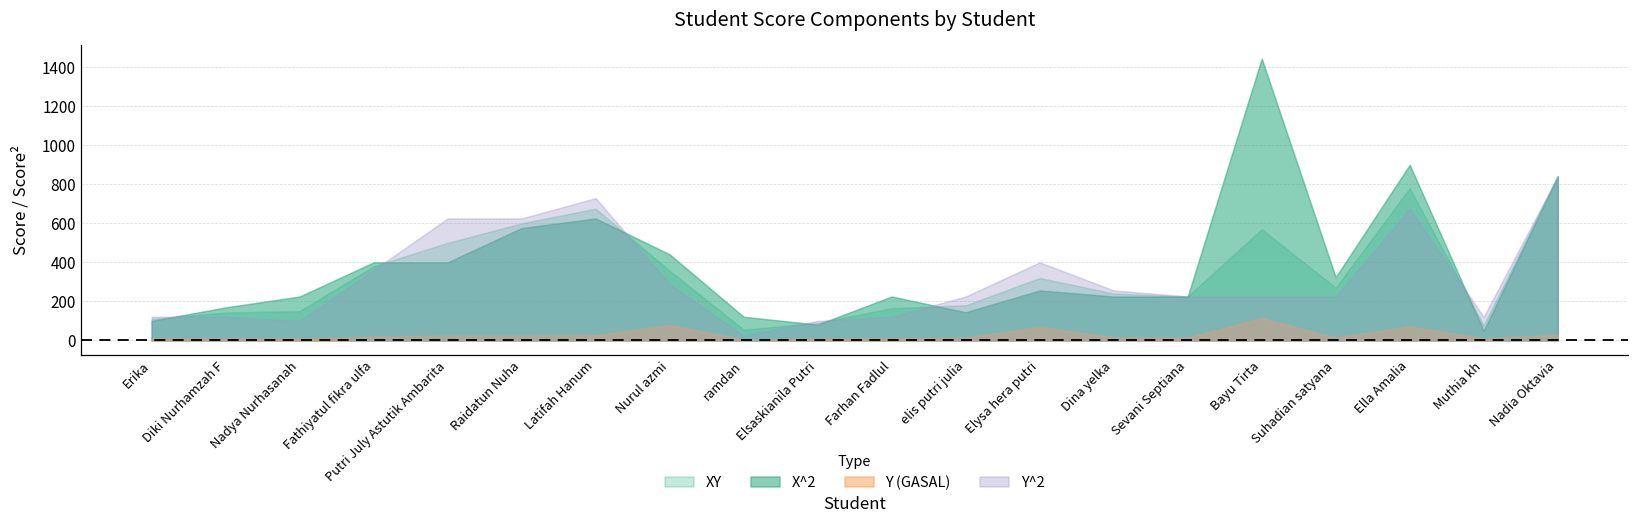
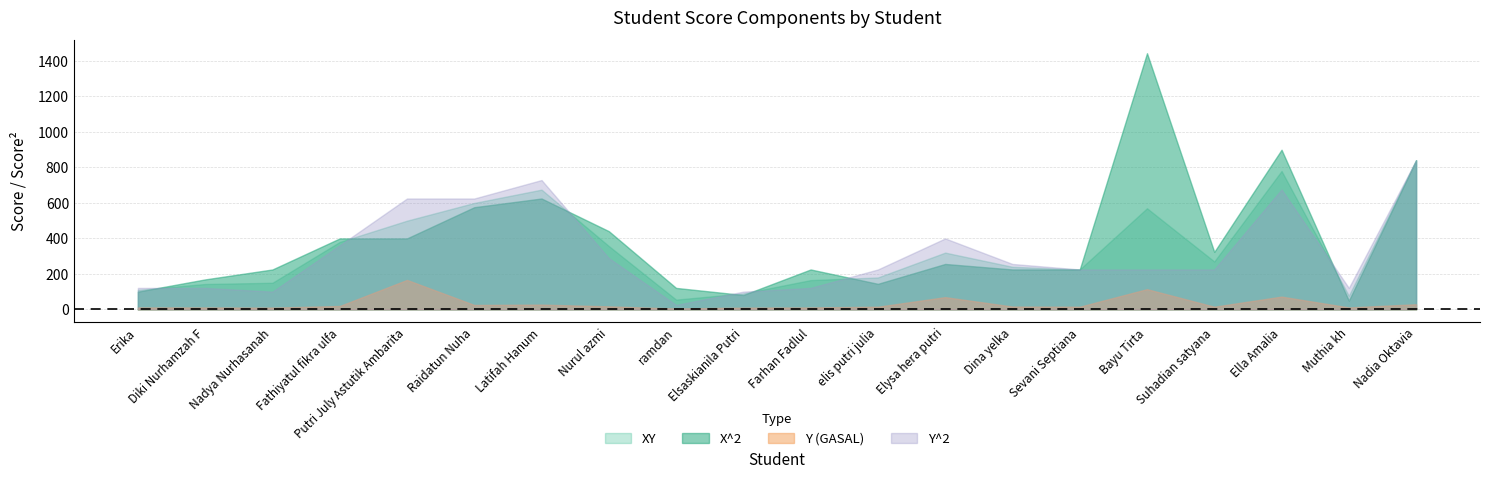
Y (GASAL), Putri July Astutik Ambarita: 30 -> 170
Y (GASAL), Nurul azmi: 80 -> 20
